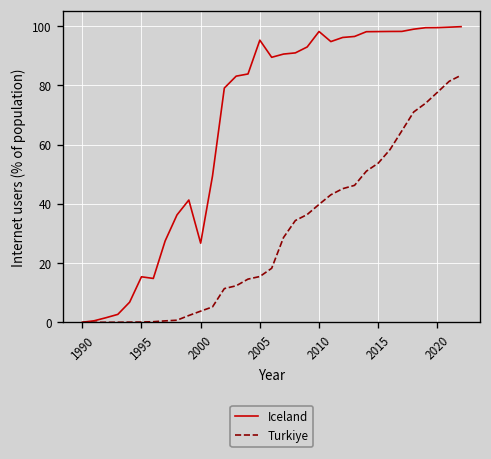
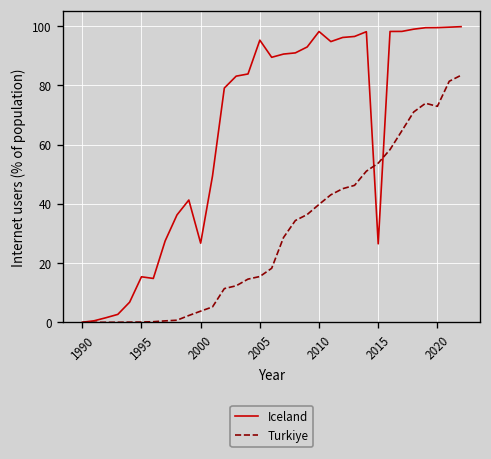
Iceland, 2015: 98 -> 27
Turkiye, 2020: 78 -> 73
